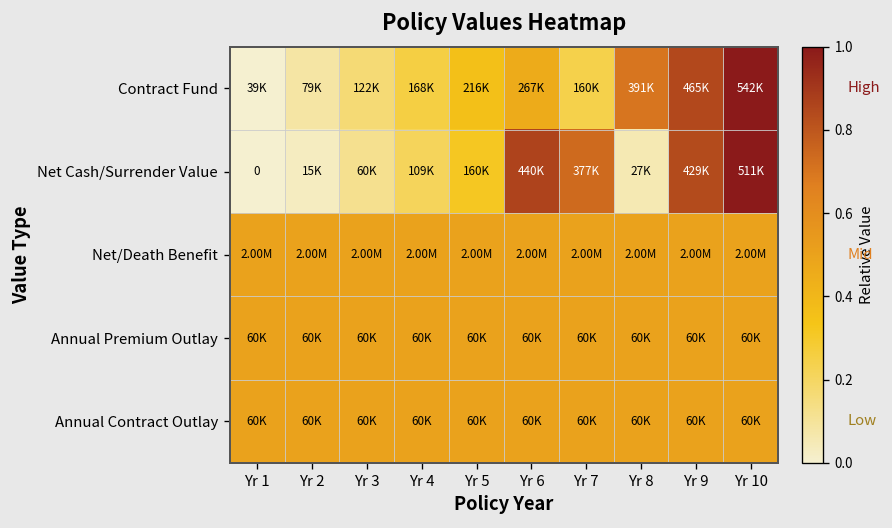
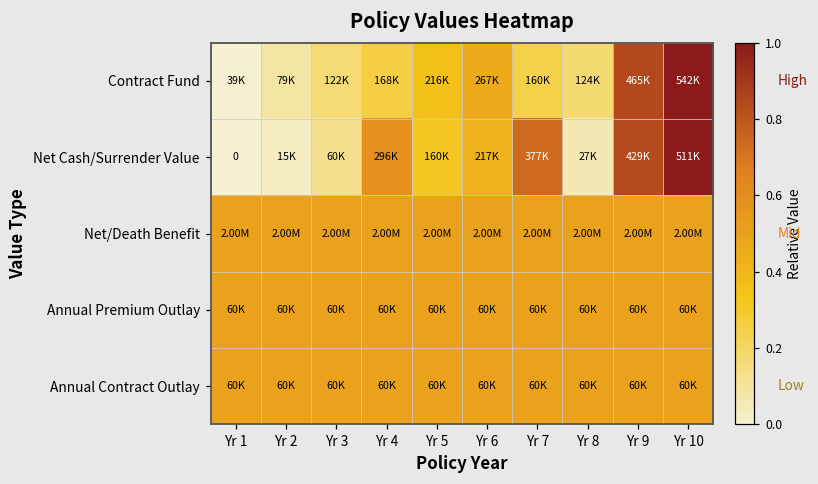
Contract Fund, Yr 8: 391K -> 124K
Net Cash/Surrender Value, Yr 4: 109K -> 296K
Net Cash/Surrender Value, Yr 6: 440K -> 217K
